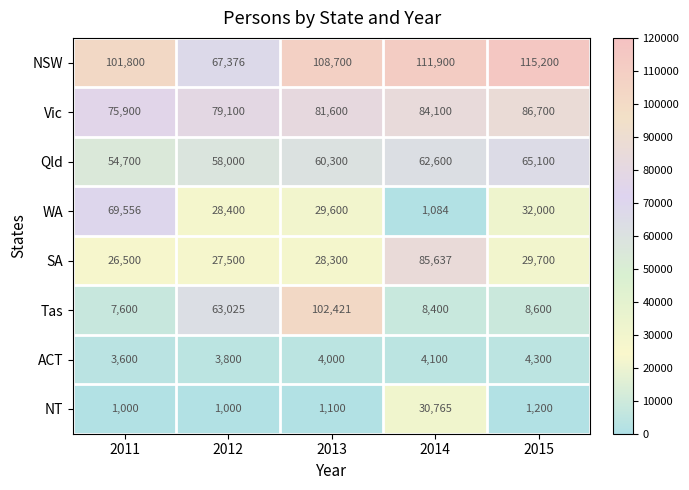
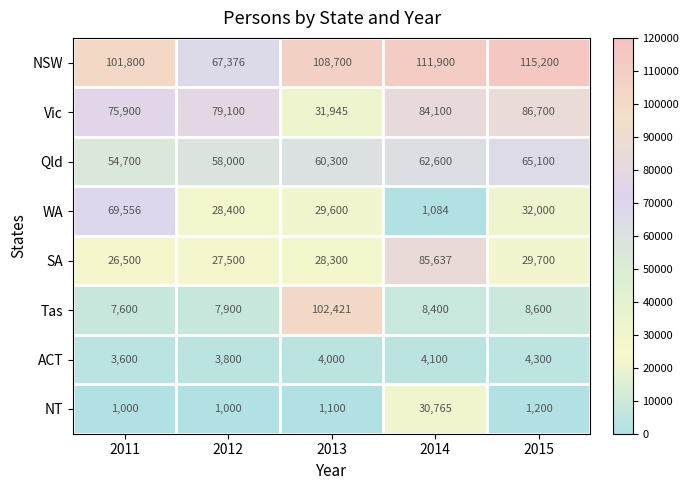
Vic, 2013: 81,600 -> 31,945
Tas, 2012: 63,025 -> 7,900
